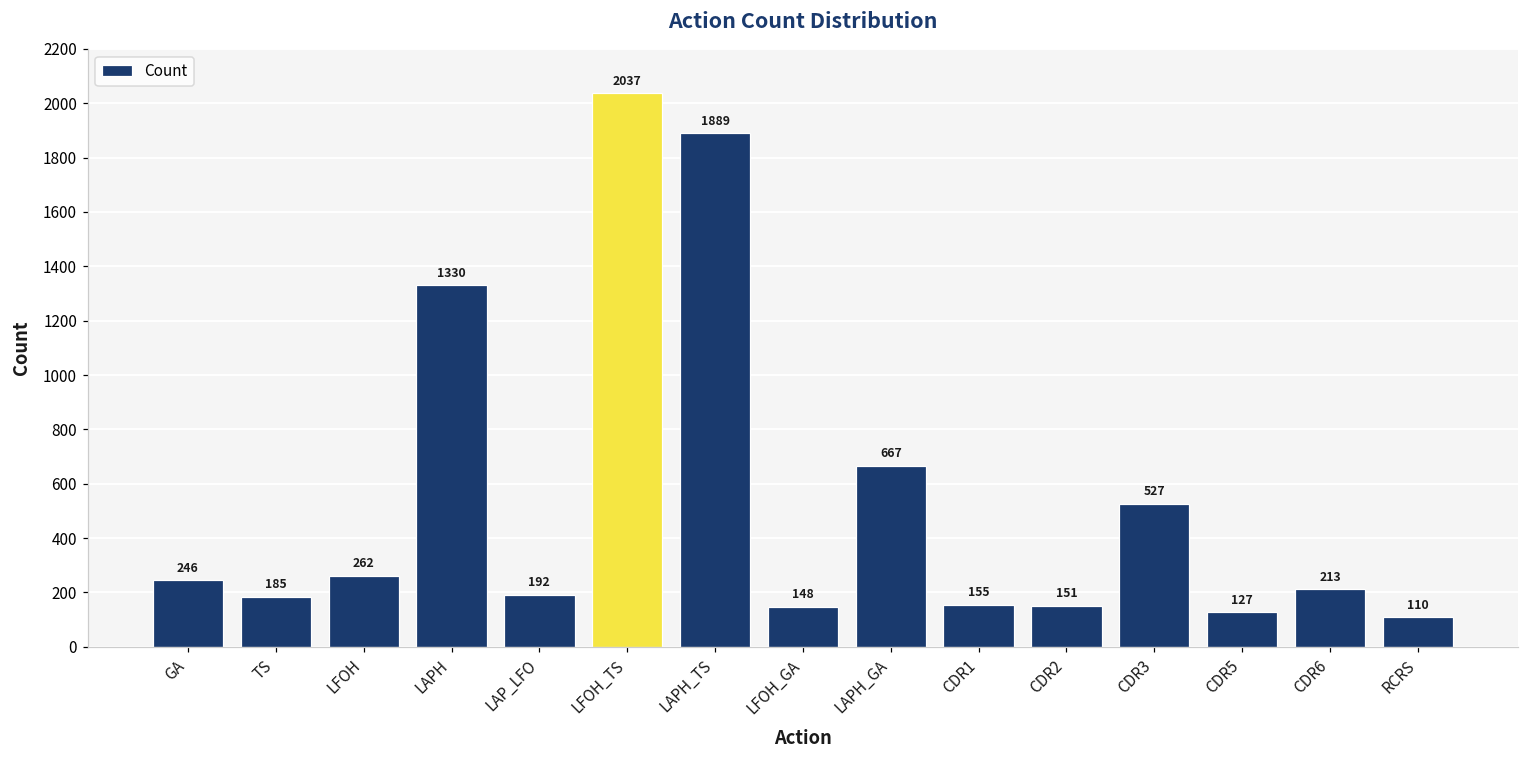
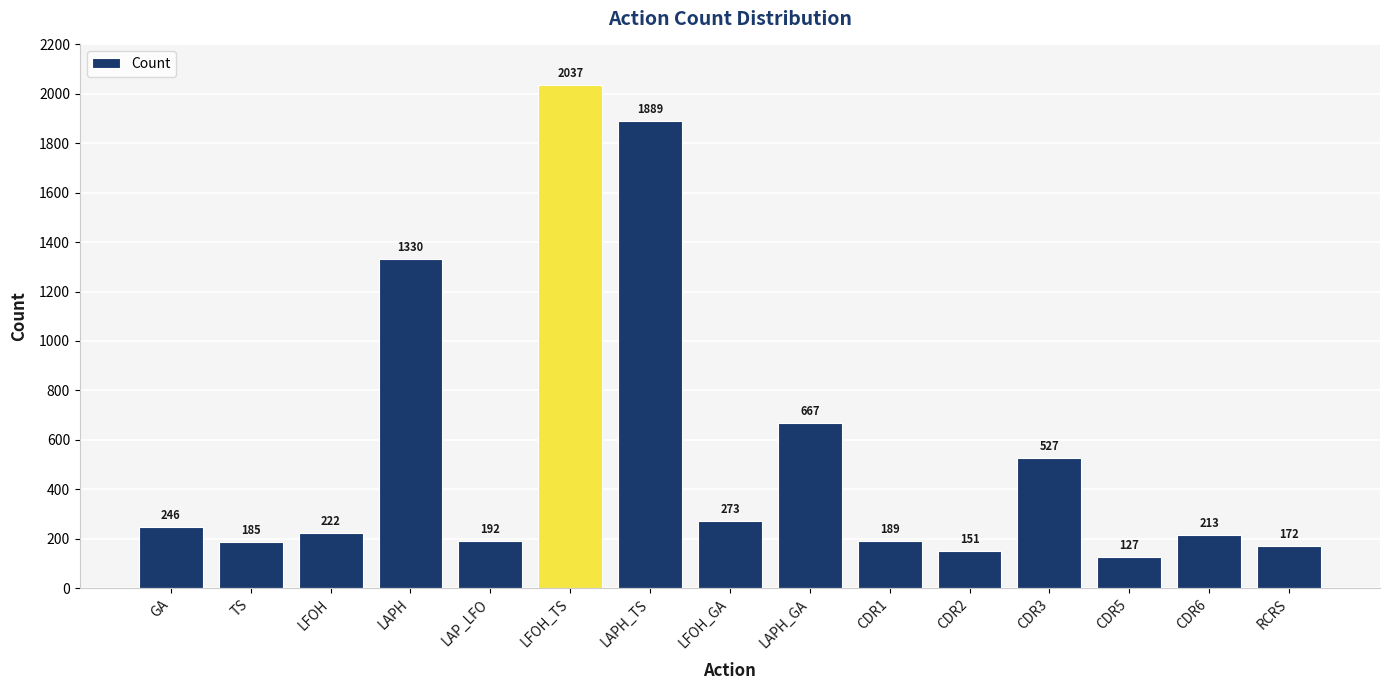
LFOH: 262 -> 222
LFOH_GA: 148 -> 273
CDR1: 155 -> 189
RCRS: 110 -> 172
